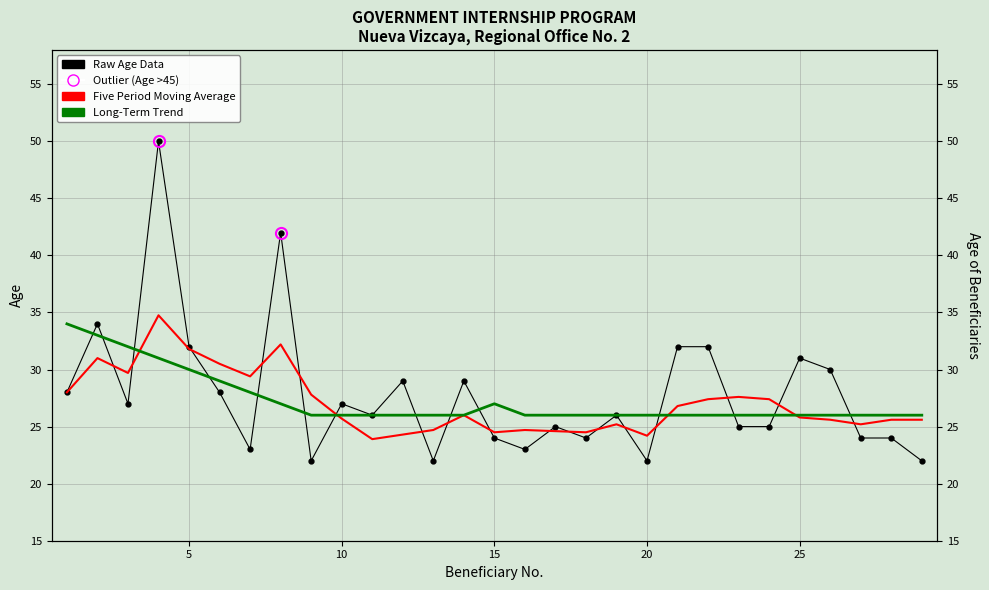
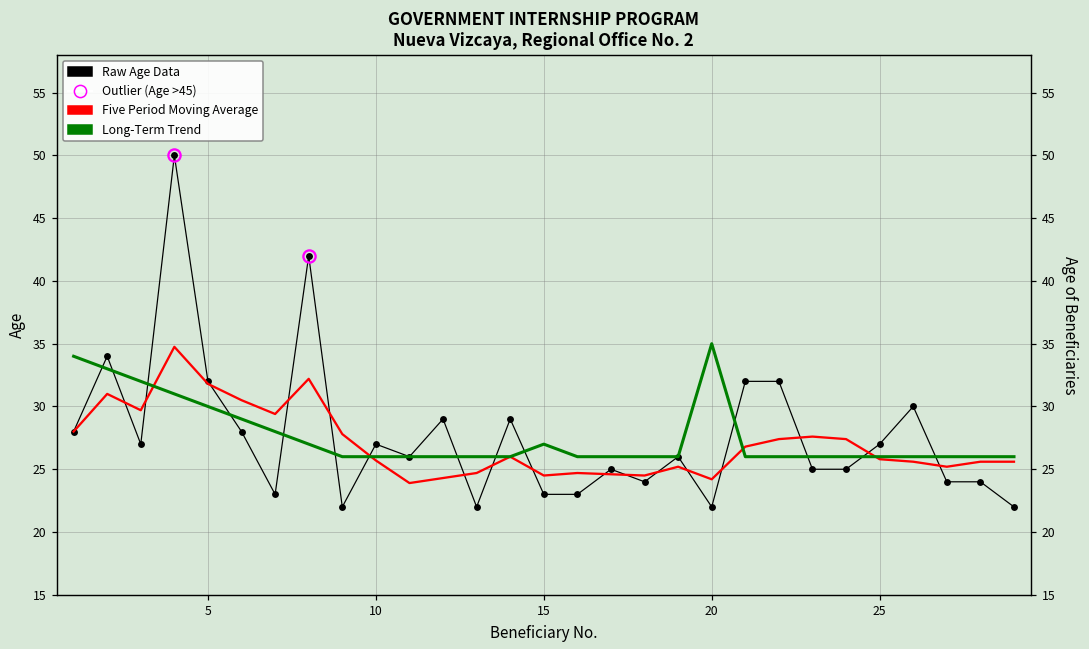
Raw Age Data, 15: 24 -> 23
Long-Term Trend, 20: 26 -> 35
Raw Age Data, 25: 31 -> 27
